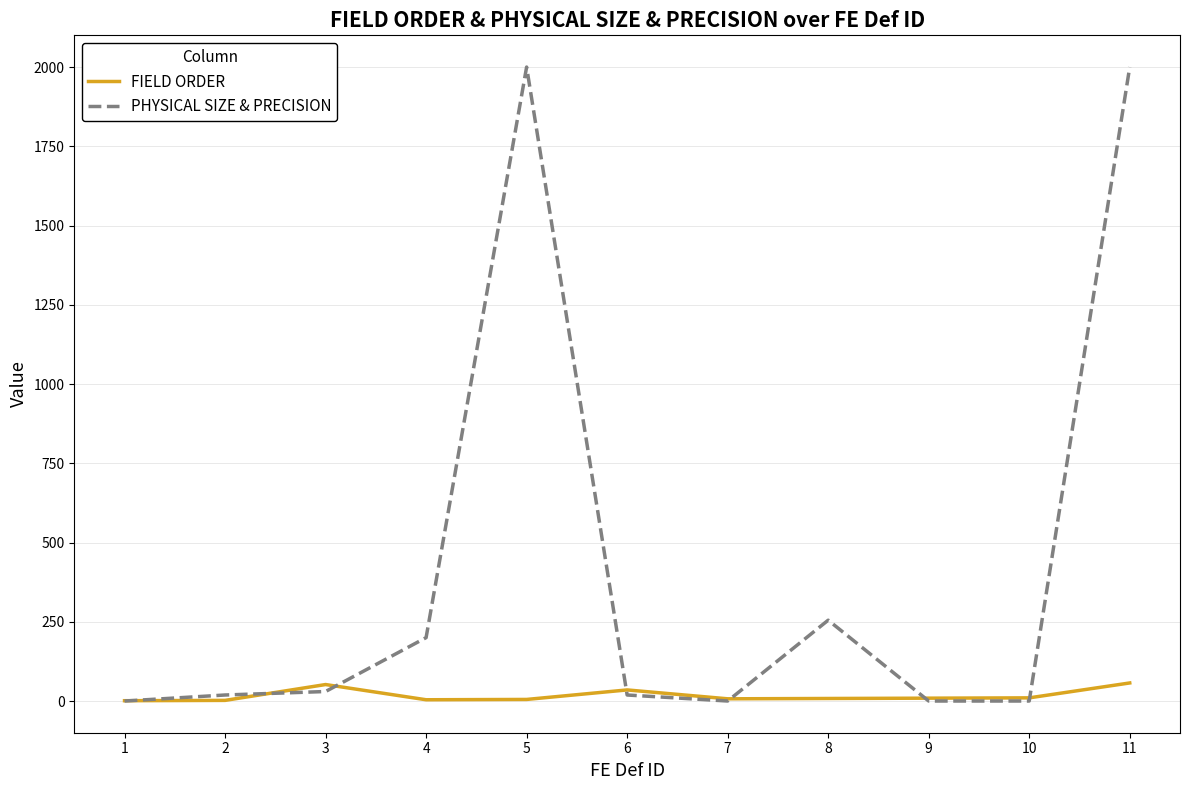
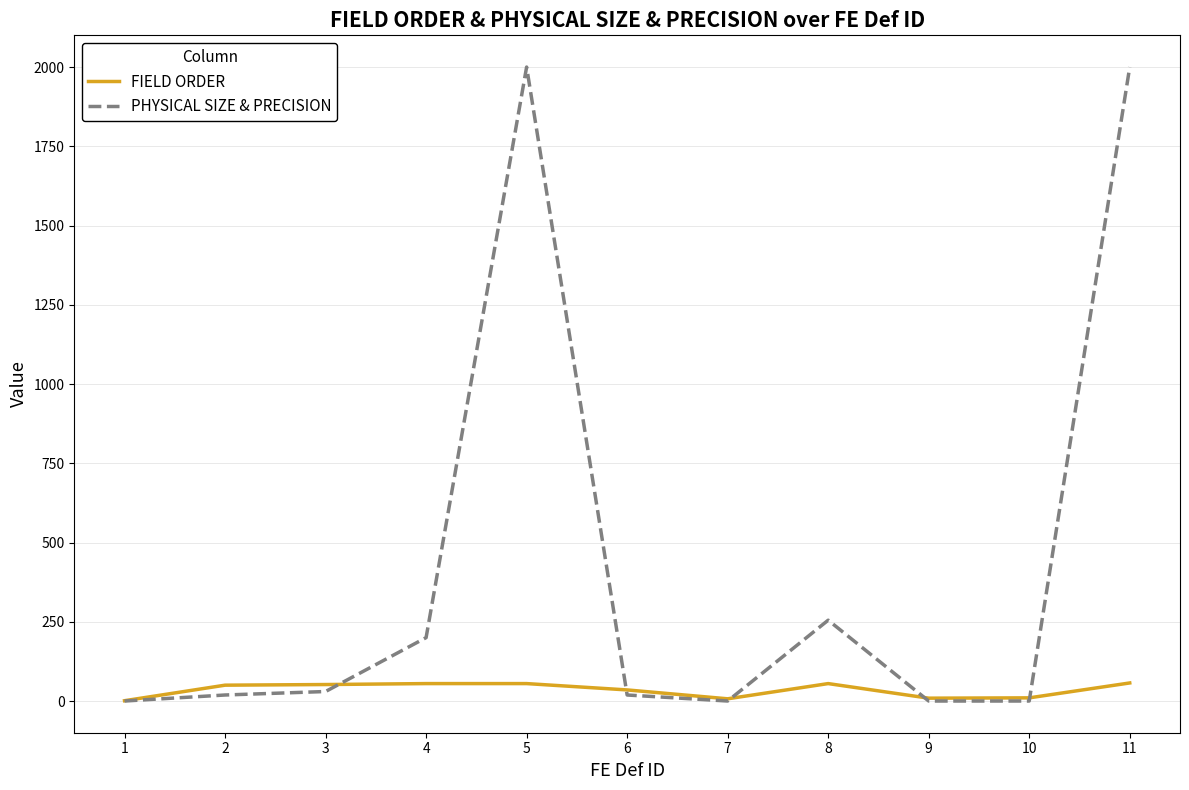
FIELD ORDER, 2: 0 -> 50
FIELD ORDER, 4: 0 -> 60
FIELD ORDER, 5: 10 -> 60
FIELD ORDER, 8: 10 -> 60
